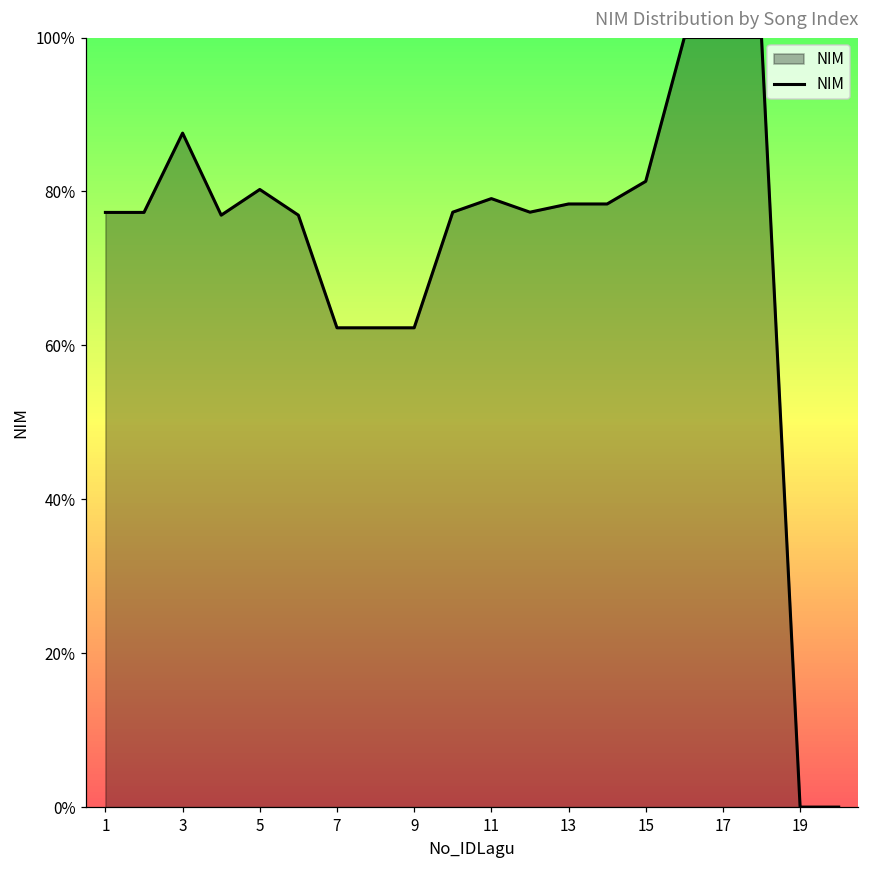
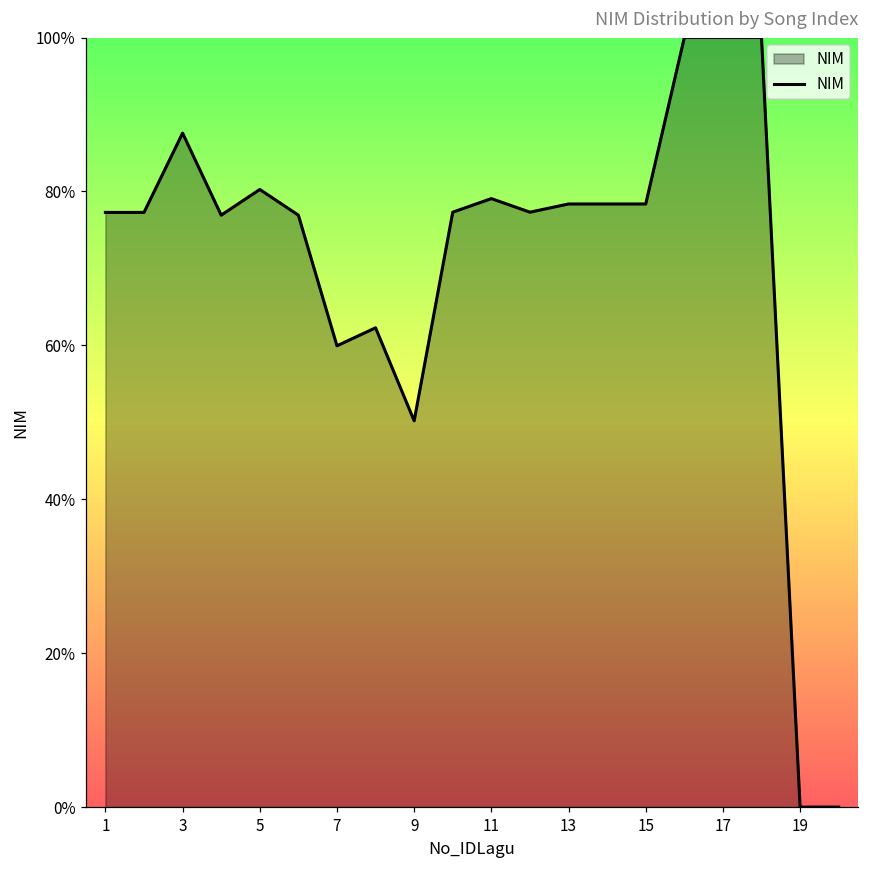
7: 62% -> 60%
9: 62% -> 50%
15: 81% -> 78%
